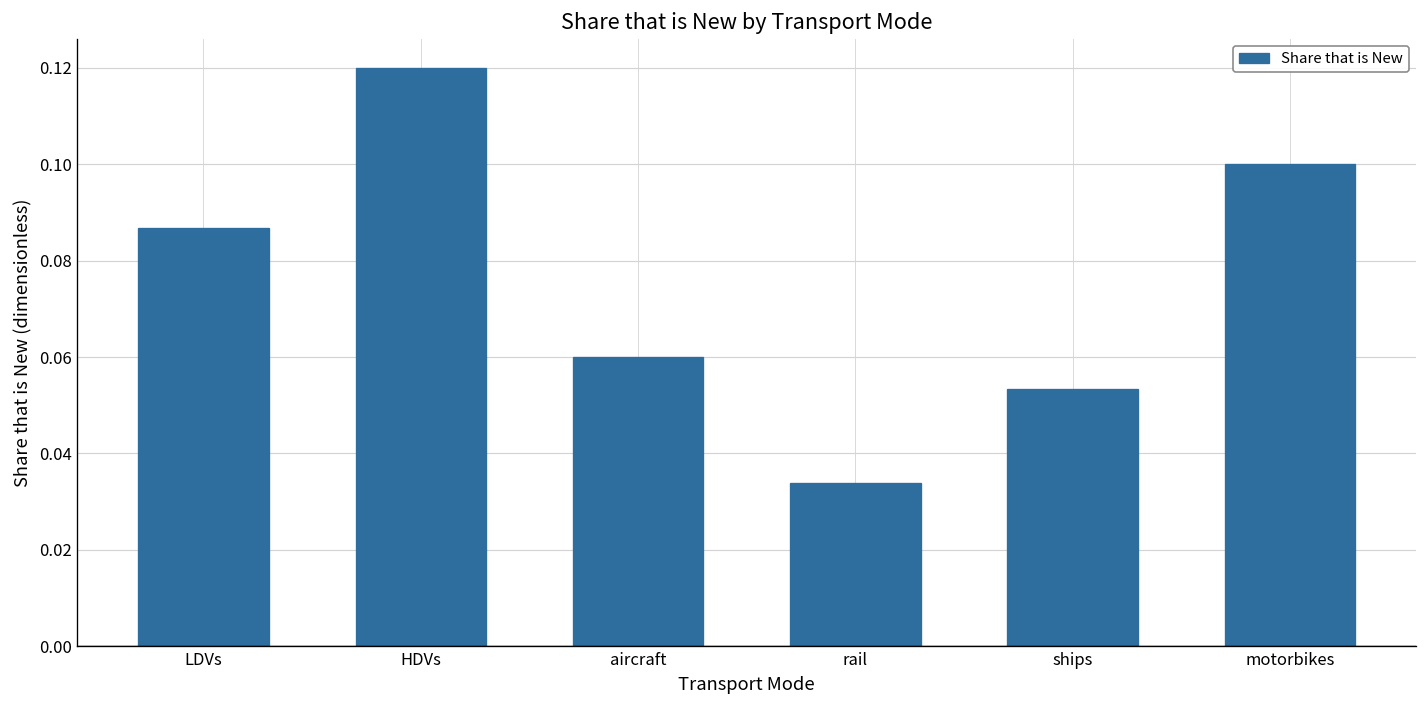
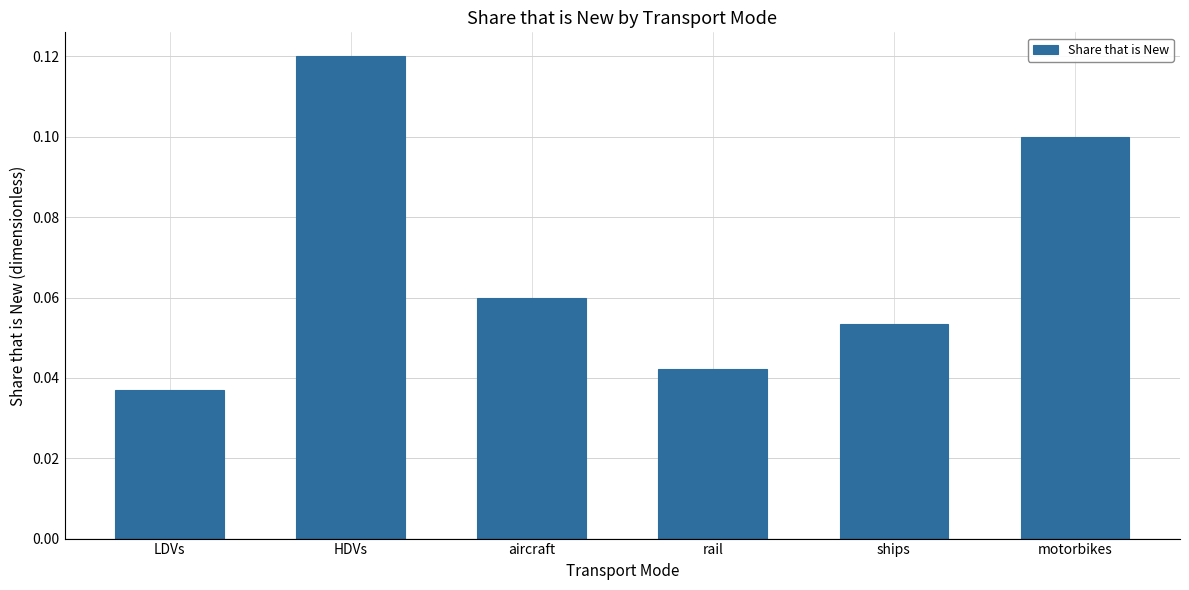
LDVs: 0.087 -> 0.037
rail: 0.034 -> 0.042
